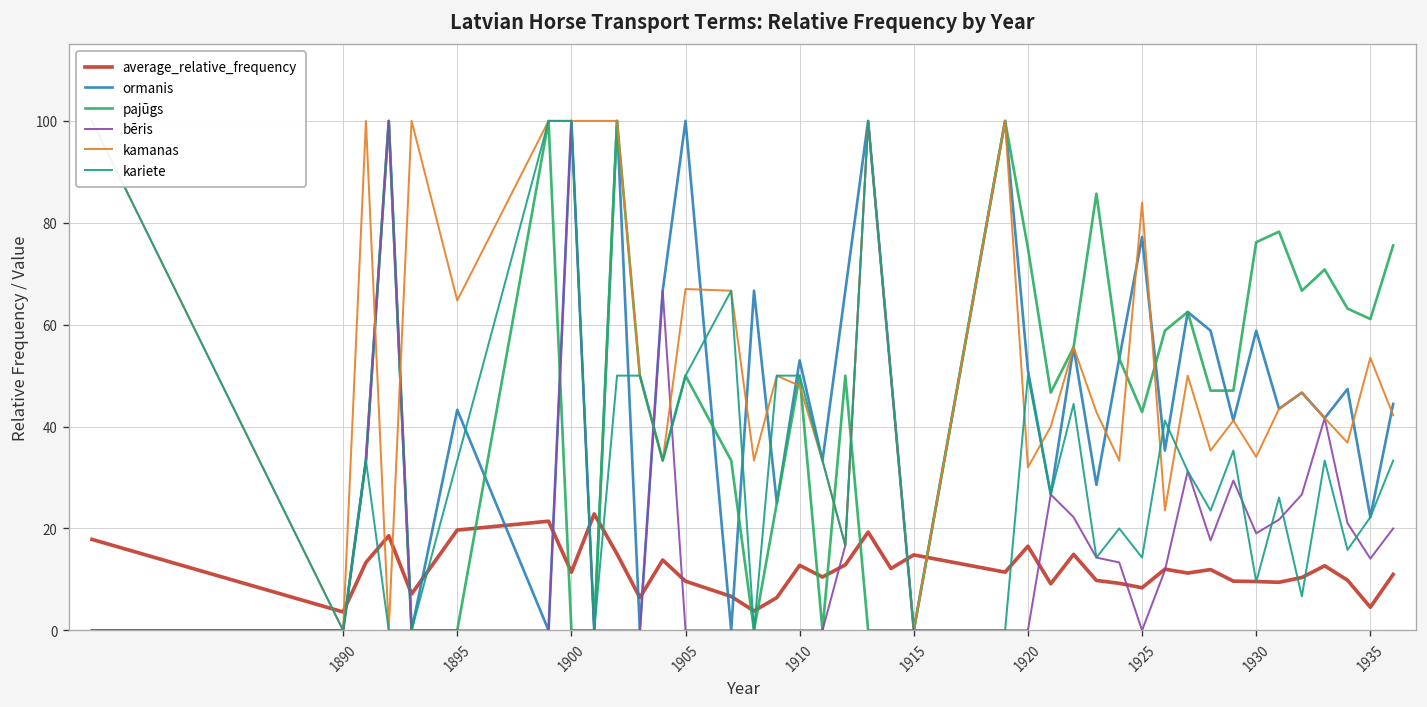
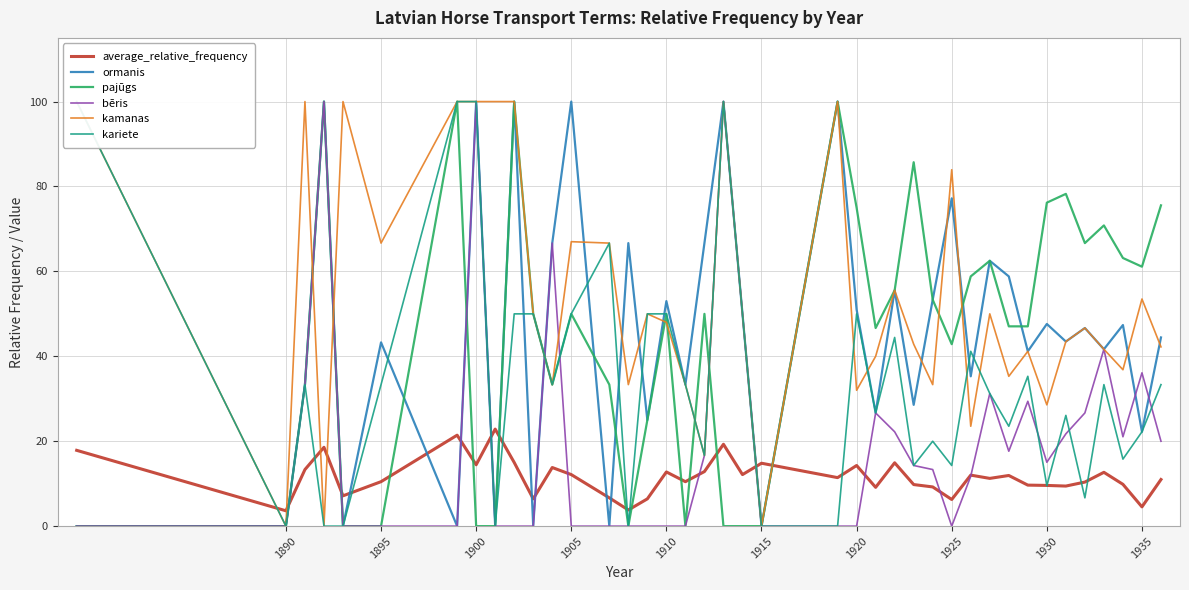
average_relative_frequency, 1895: 20 -> 10
kamanas, 1895: 65 -> 67
average_relative_frequency, 1900: 11 -> 14
average_relative_frequency, 1905: 10 -> 12
average_relative_frequency, 1920: 17 -> 14
average_relative_frequency, 1925: 8 -> 6
ormanis, 1930: 59 -> 48
bēris, 1930: 19 -> 15
kamanas, 1930: 34 -> 29
bēris, 1935: 14 -> 36
